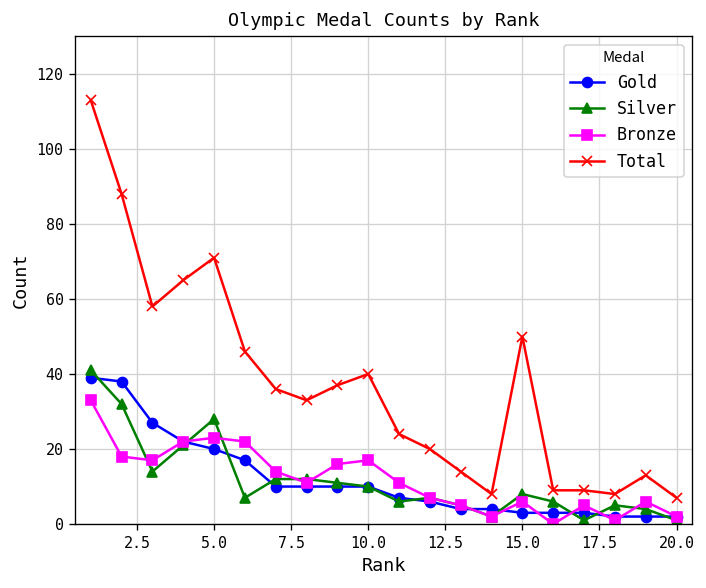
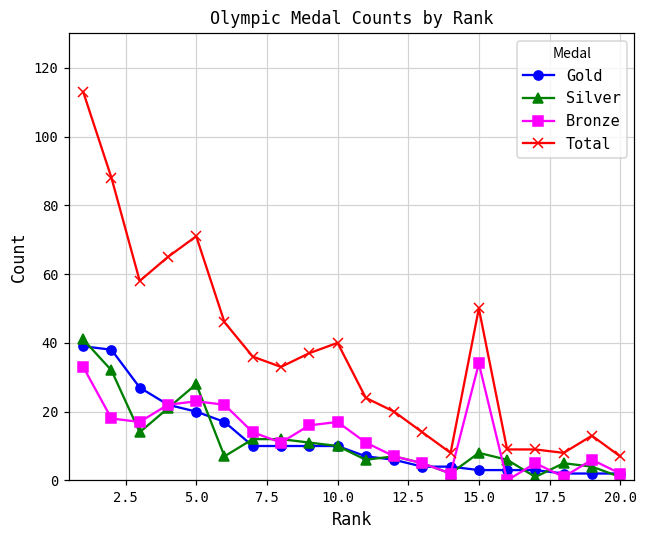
Bronze, 15.0: 6 -> 34
